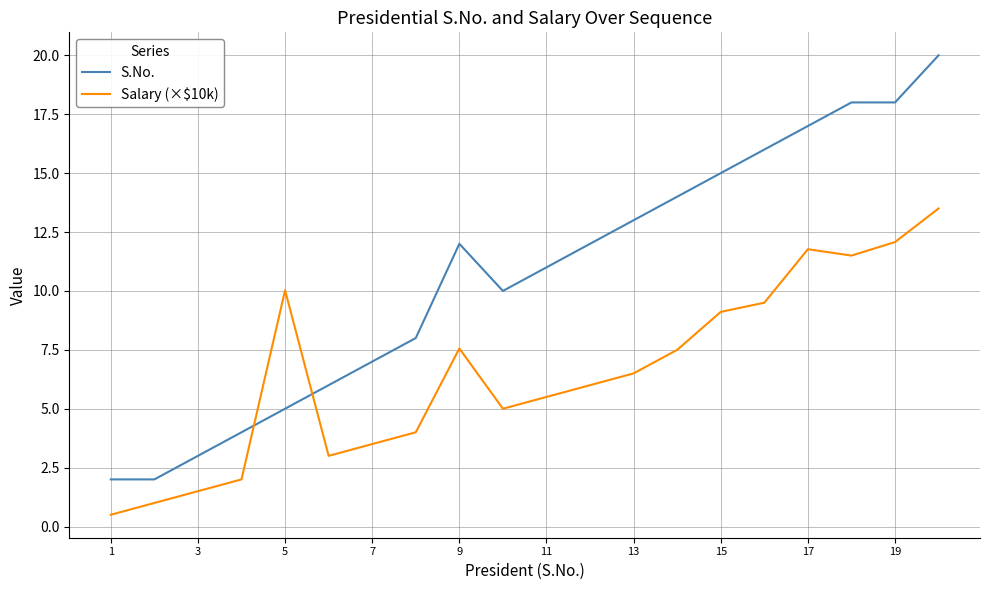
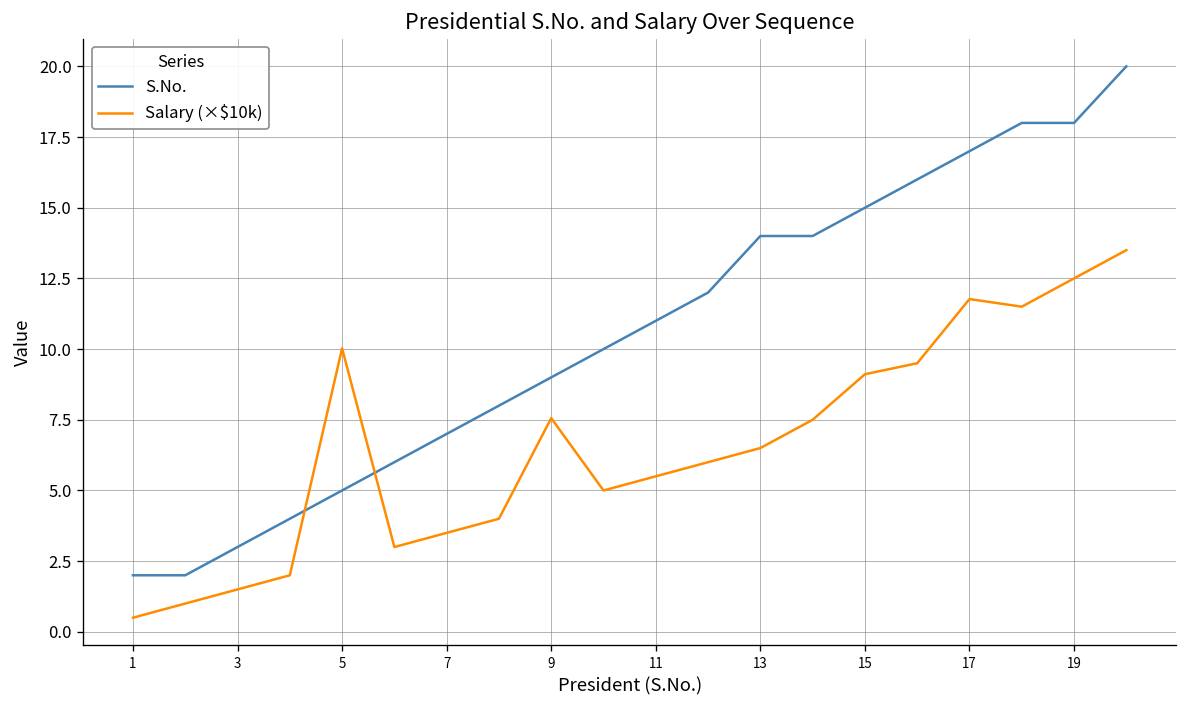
S.No., 9: 12 -> 9
S.No., 13: 13 -> 14
Salary (×$10k), 19: 12.1 -> 12.5
